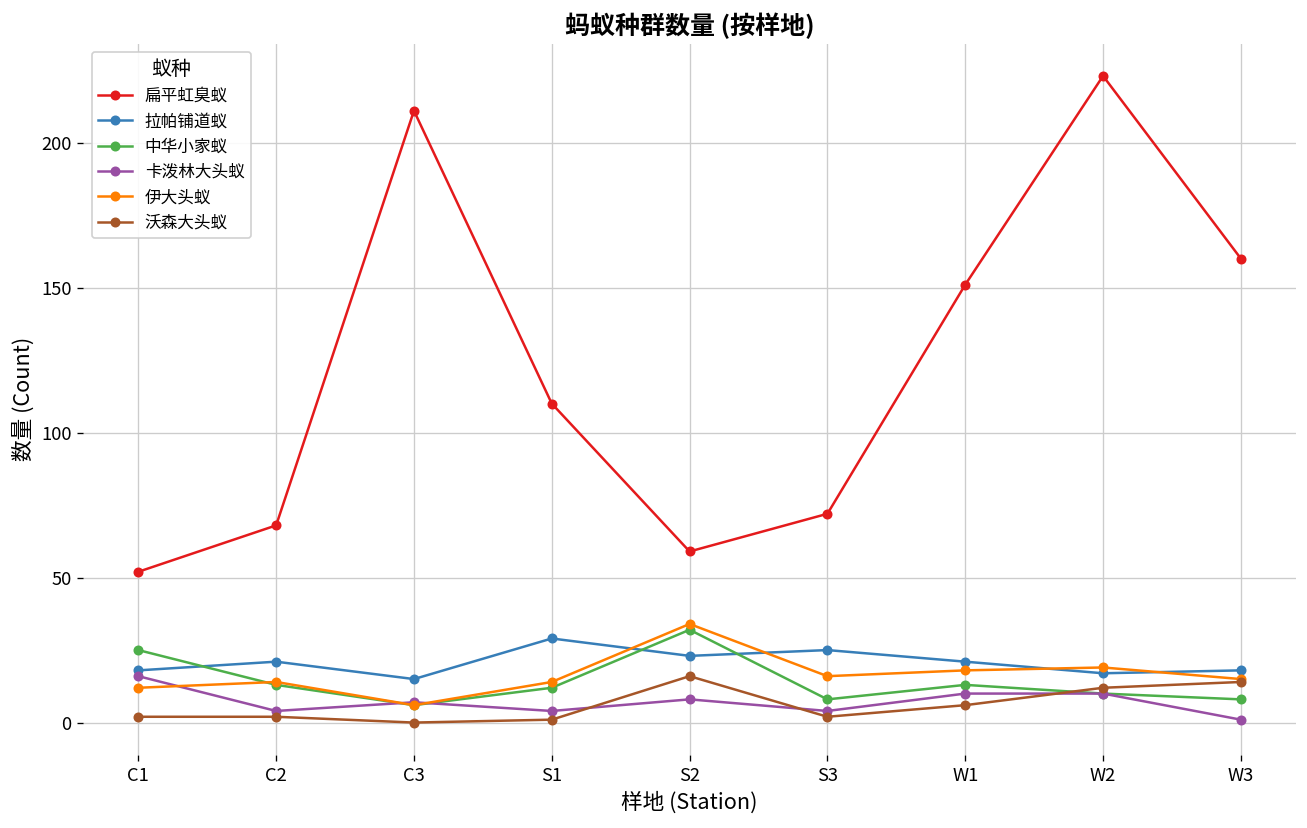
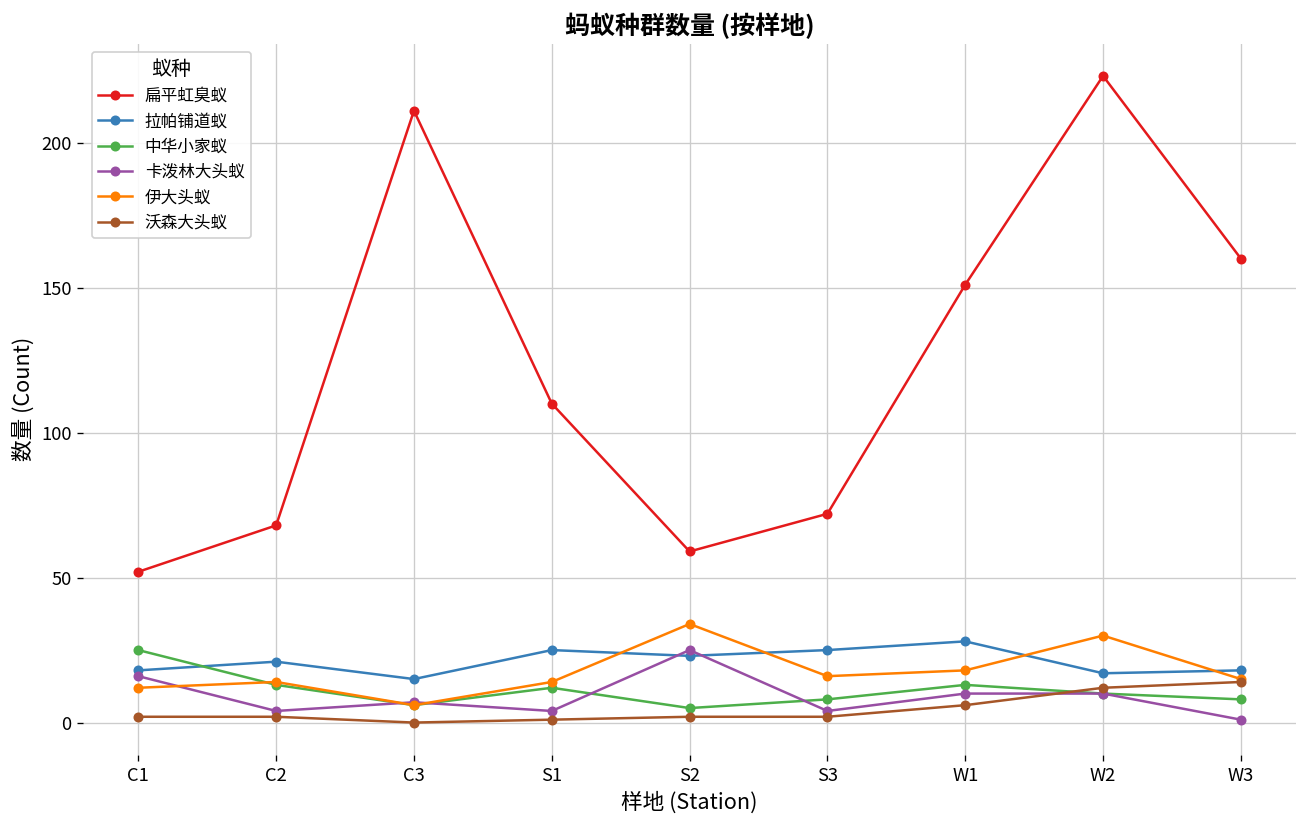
拉帕铺道蚁, S1: 29 -> 25
中华小家蚁, S2: 32 -> 5
卡泼林大头蚁, S2: 8 -> 25
沃森大头蚁, S2: 16 -> 2
拉帕铺道蚁, W1: 21 -> 28
伊大头蚁, W2: 19 -> 30
